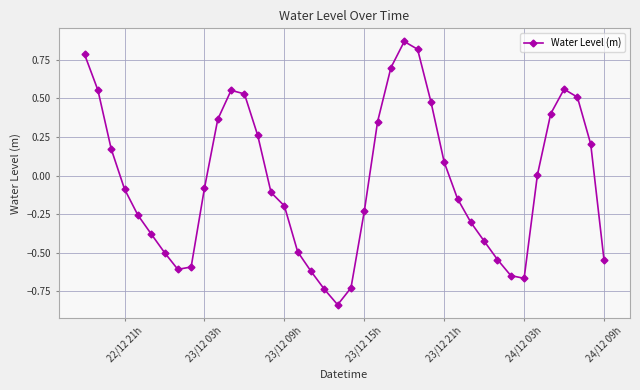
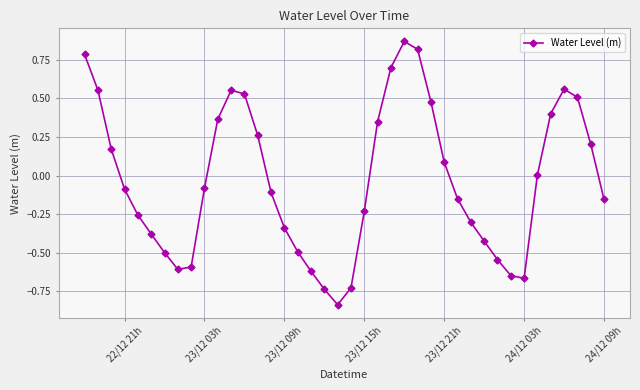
23/12 09h: -0.20 -> -0.34
24/12 09h: -0.55 -> -0.15
